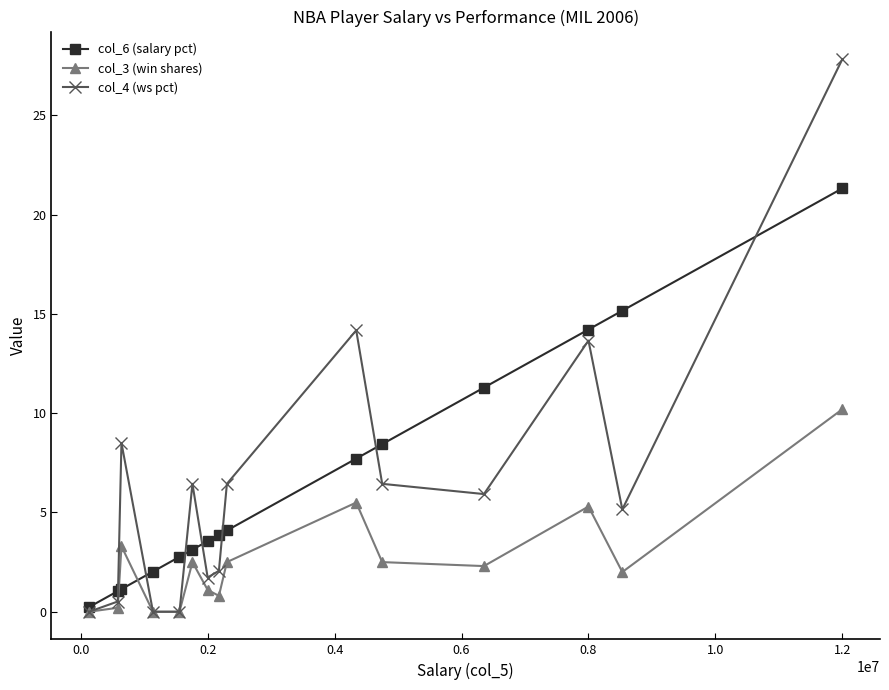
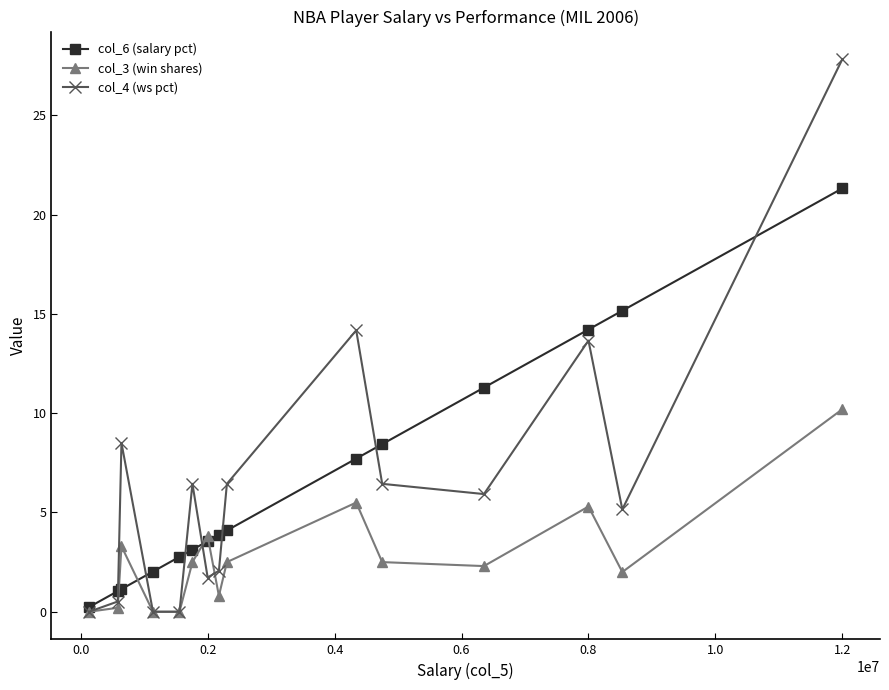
col_3 (win shares), 0.2: 1.1 -> 3.8
